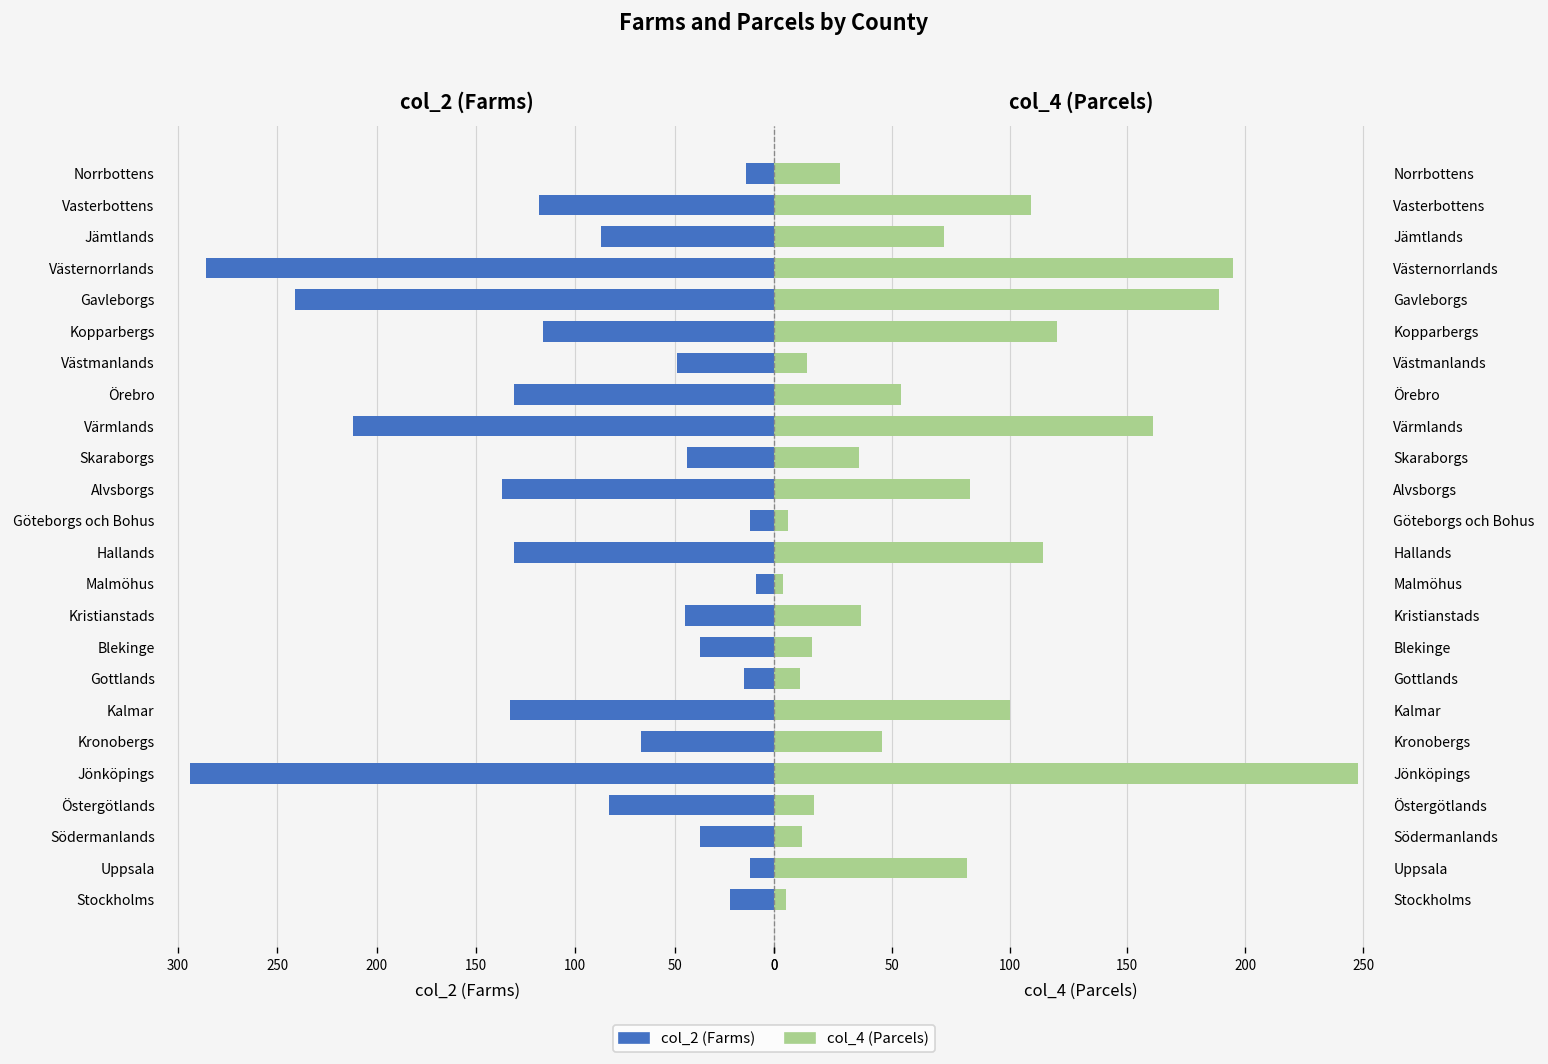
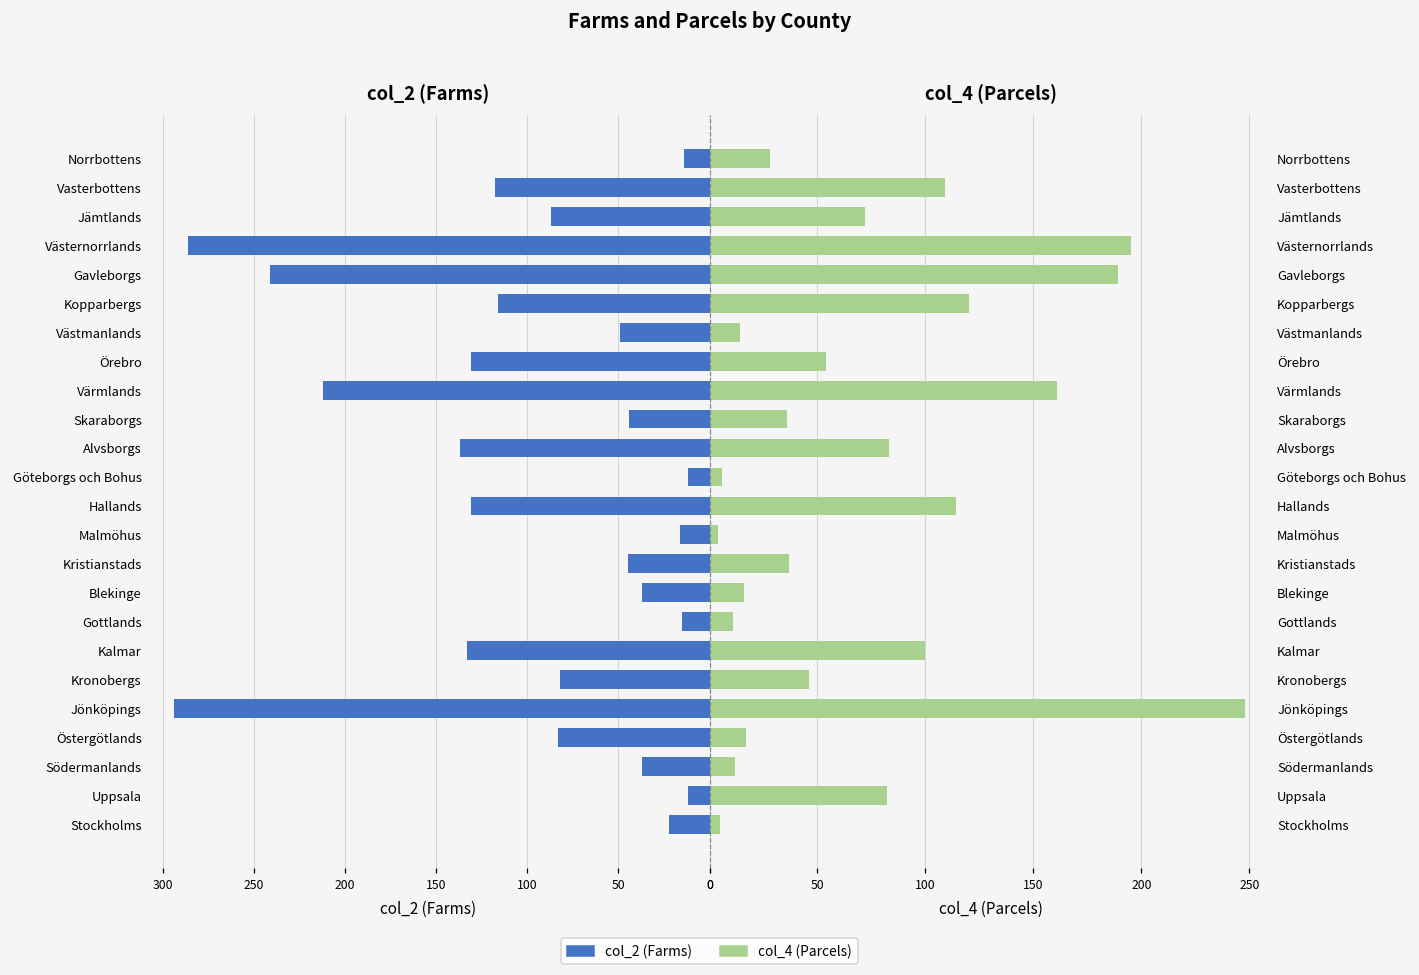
col_2 (Farms), Malmöhus: 9 -> 16
col_2 (Farms), Kronobergs: 67 -> 82
